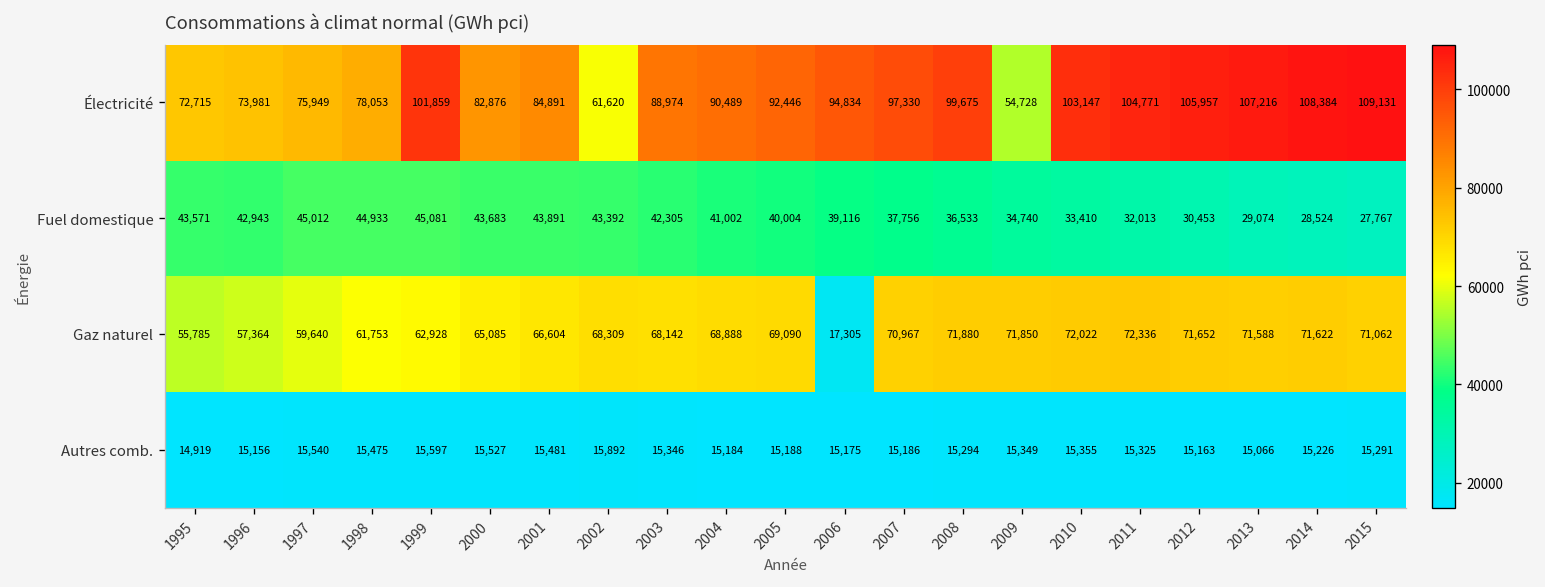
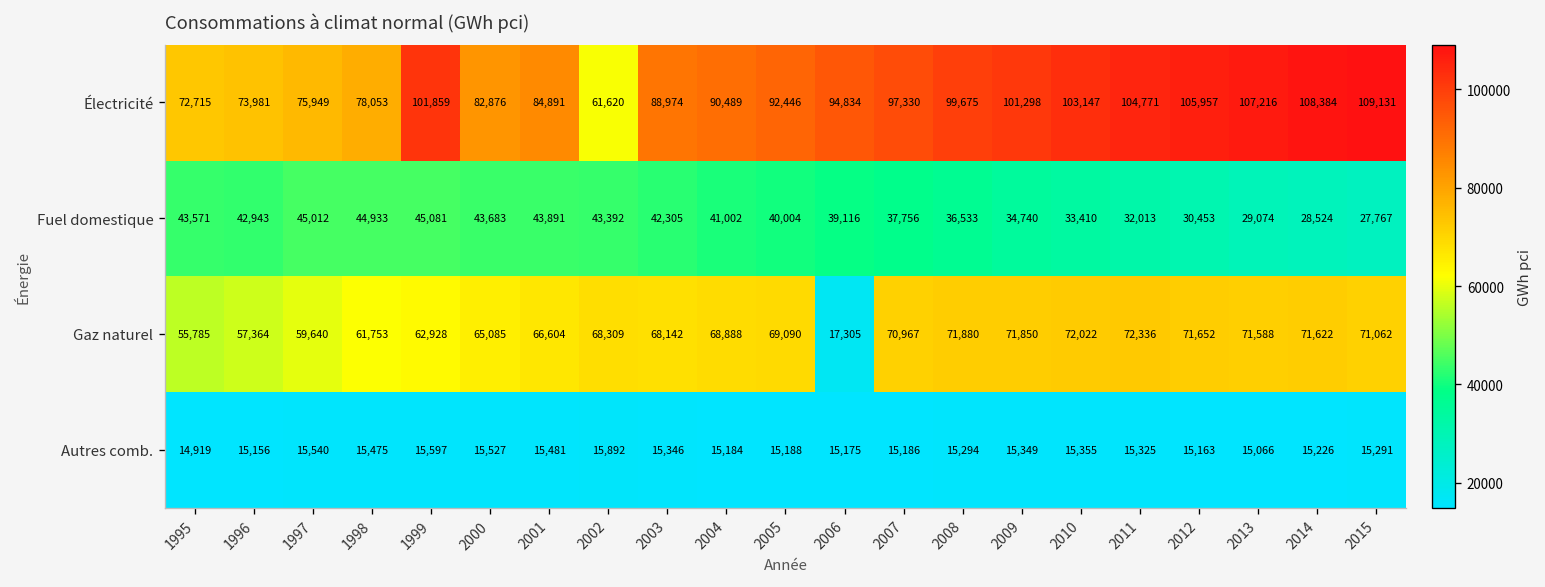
Électricité, 2009: 54,728 -> 101,298
